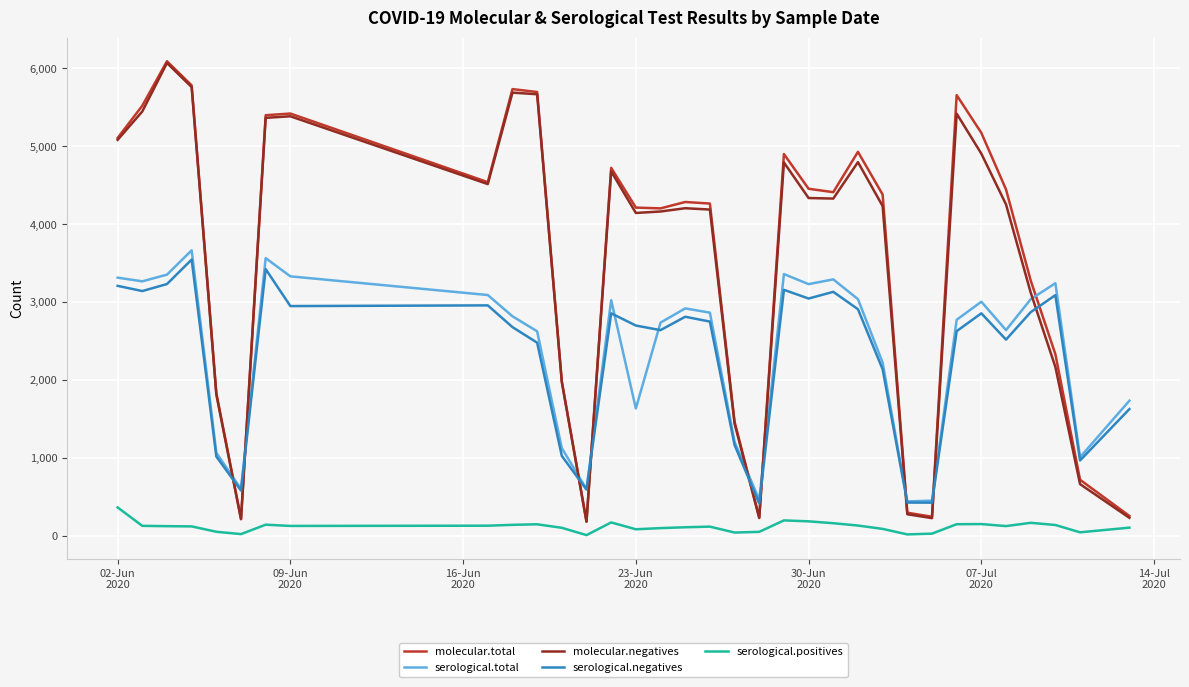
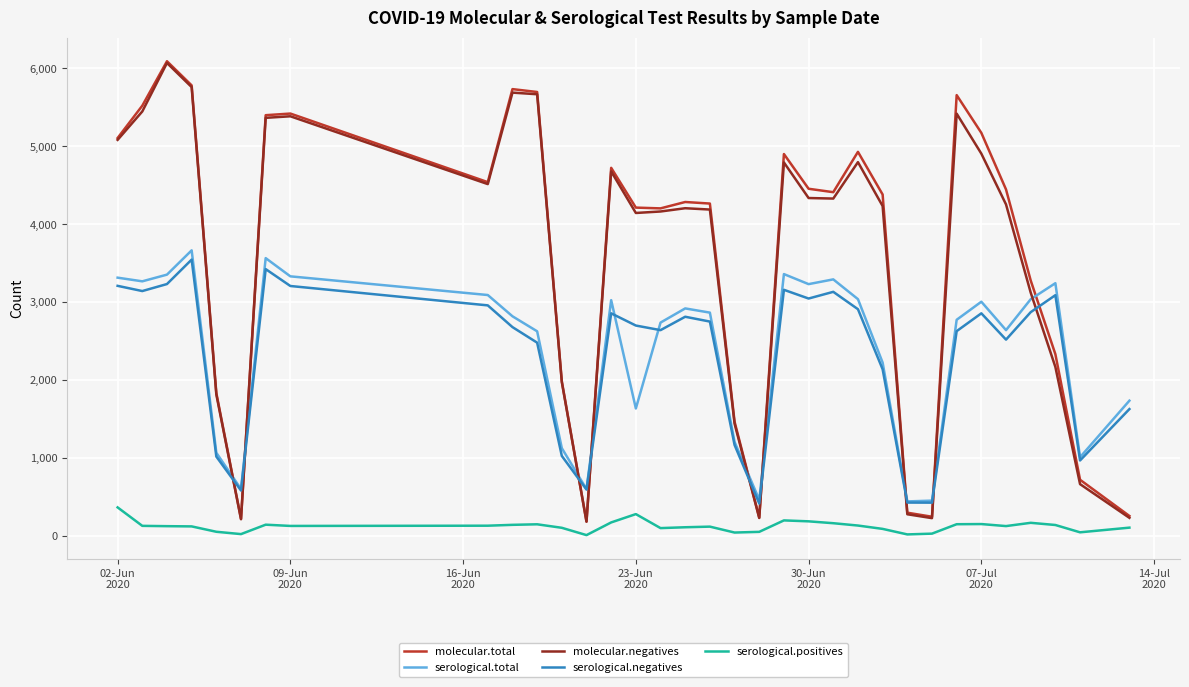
serological.negatives, 09-Jun 2020: 2,900 -> 3,200
serological.positives, 23-Jun 2020: 100 -> 300
